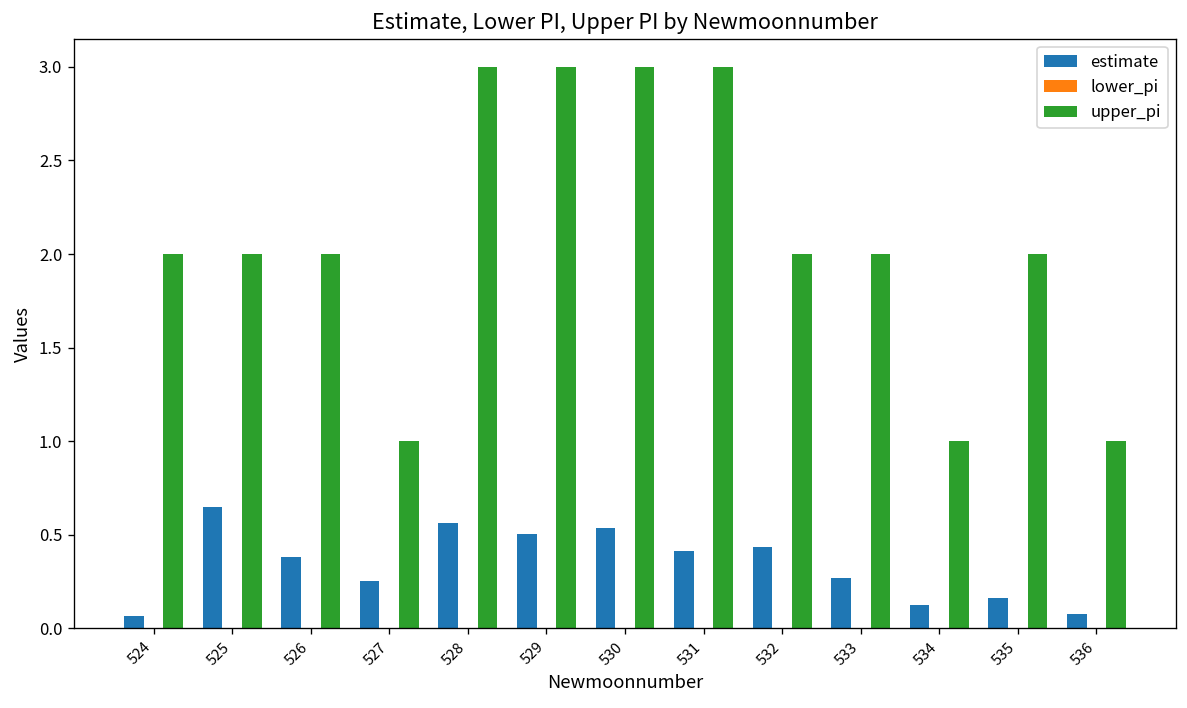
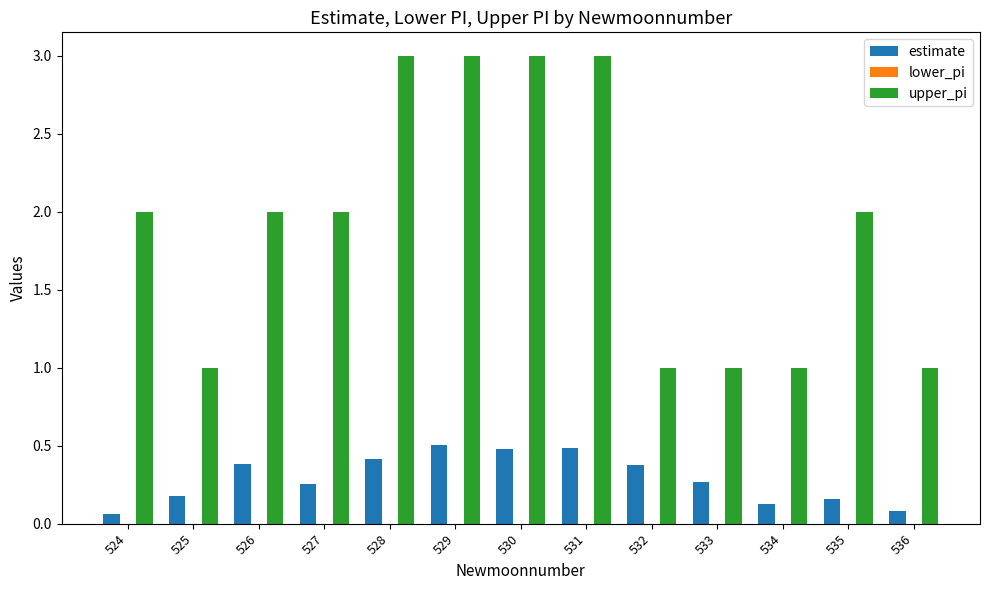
estimate, 525: 0.65 -> 0.18
upper_pi, 525: 2 -> 1
upper_pi, 527: 1 -> 2
estimate, 528: 0.57 -> 0.41
estimate, 530: 0.54 -> 0.48
estimate, 531: 0.41 -> 0.49
estimate, 532: 0.44 -> 0.38
upper_pi, 532: 2 -> 1
upper_pi, 533: 2 -> 1
